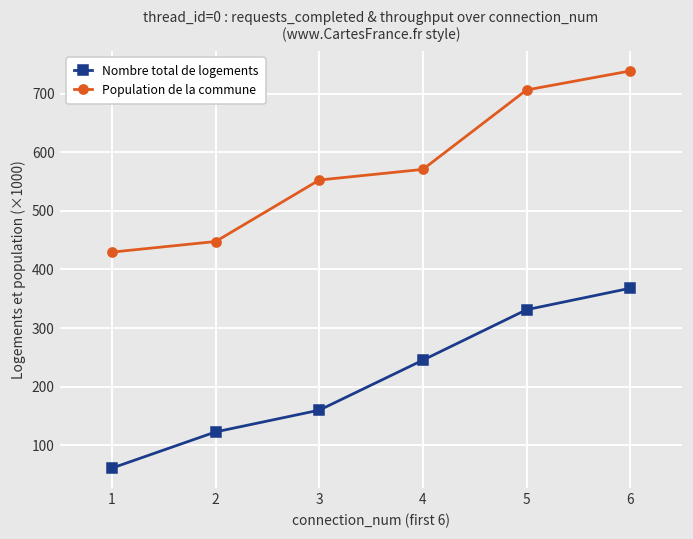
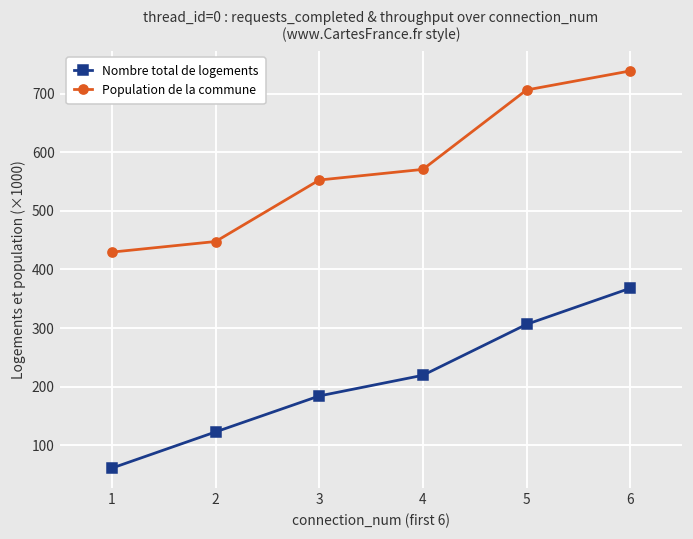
Nombre total de logements, 3: 160 -> 180
Nombre total de logements, 4: 250 -> 220
Nombre total de logements, 5: 330 -> 310
